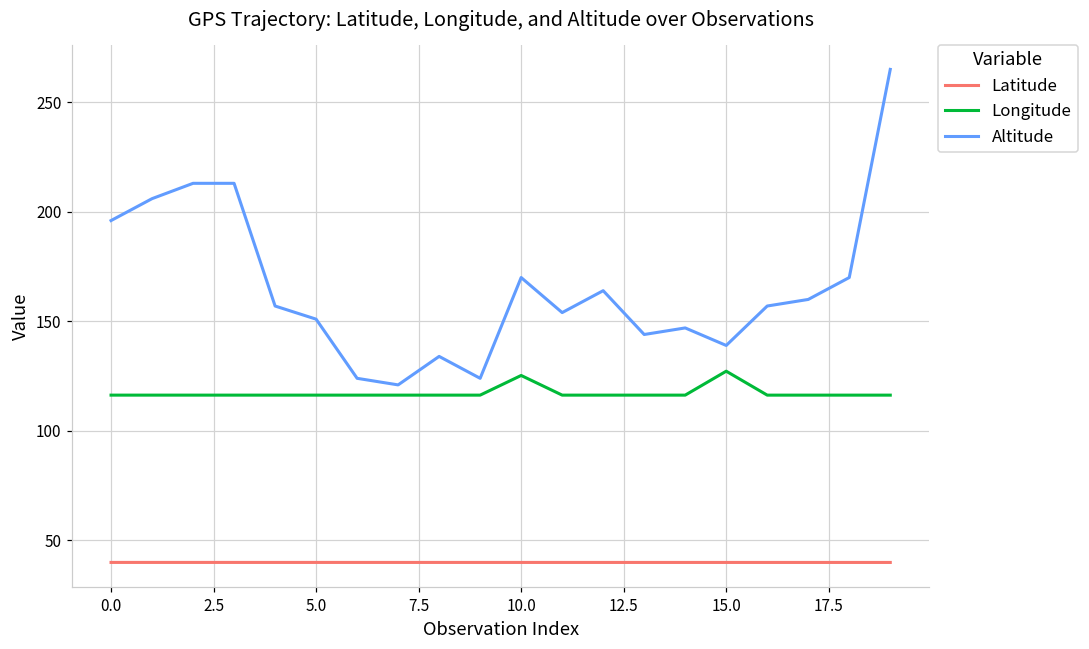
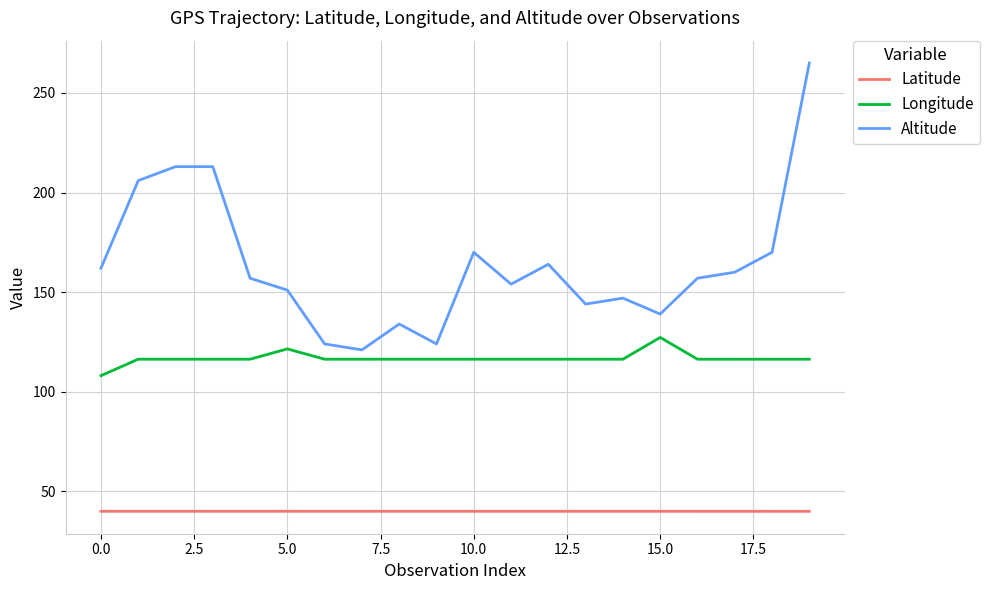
Longitude, 0.0: 116 -> 108
Altitude, 0.0: 196 -> 162
Longitude, 5.0: 116 -> 122
Longitude, 10.0: 125 -> 116
